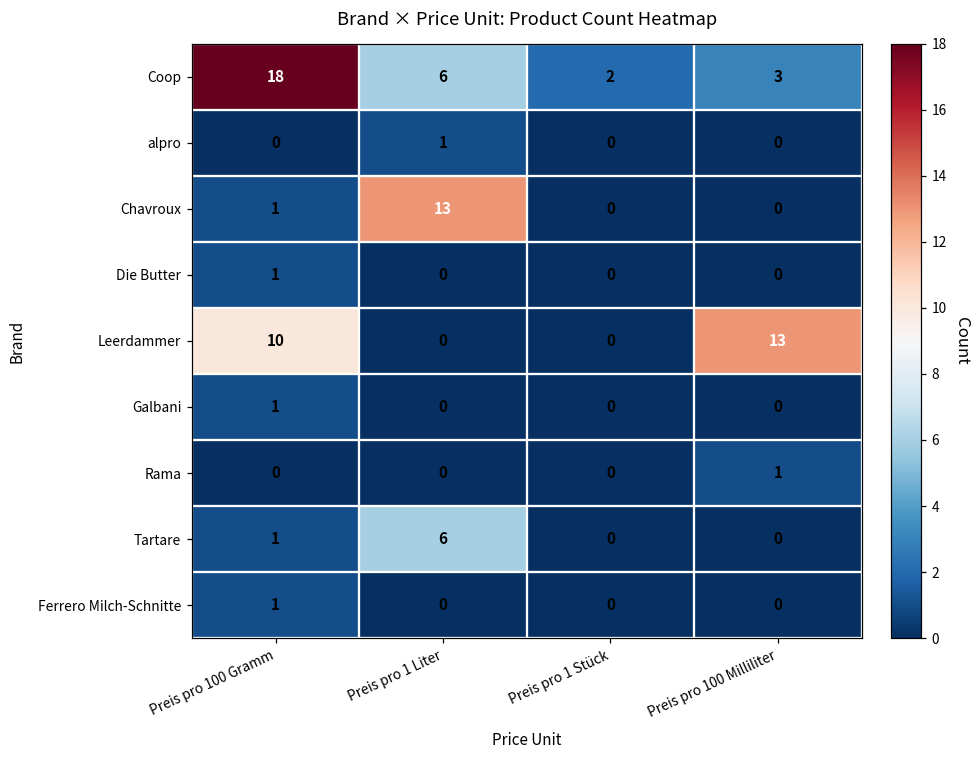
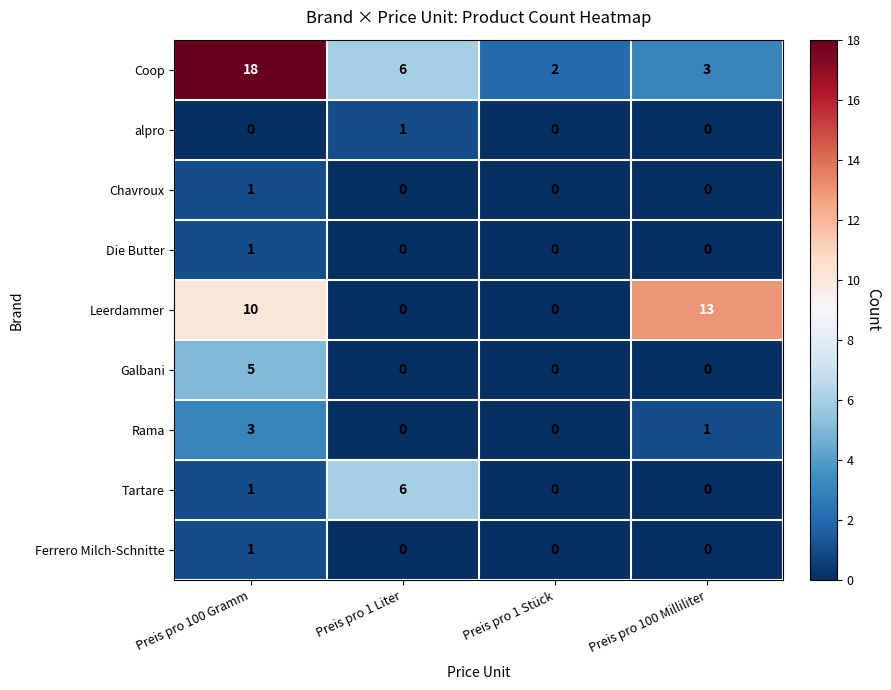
Chavroux, Preis pro 1 Liter: 13 -> 0
Galbani, Preis pro 100 Gramm: 1 -> 5
Rama, Preis pro 100 Gramm: 0 -> 3
